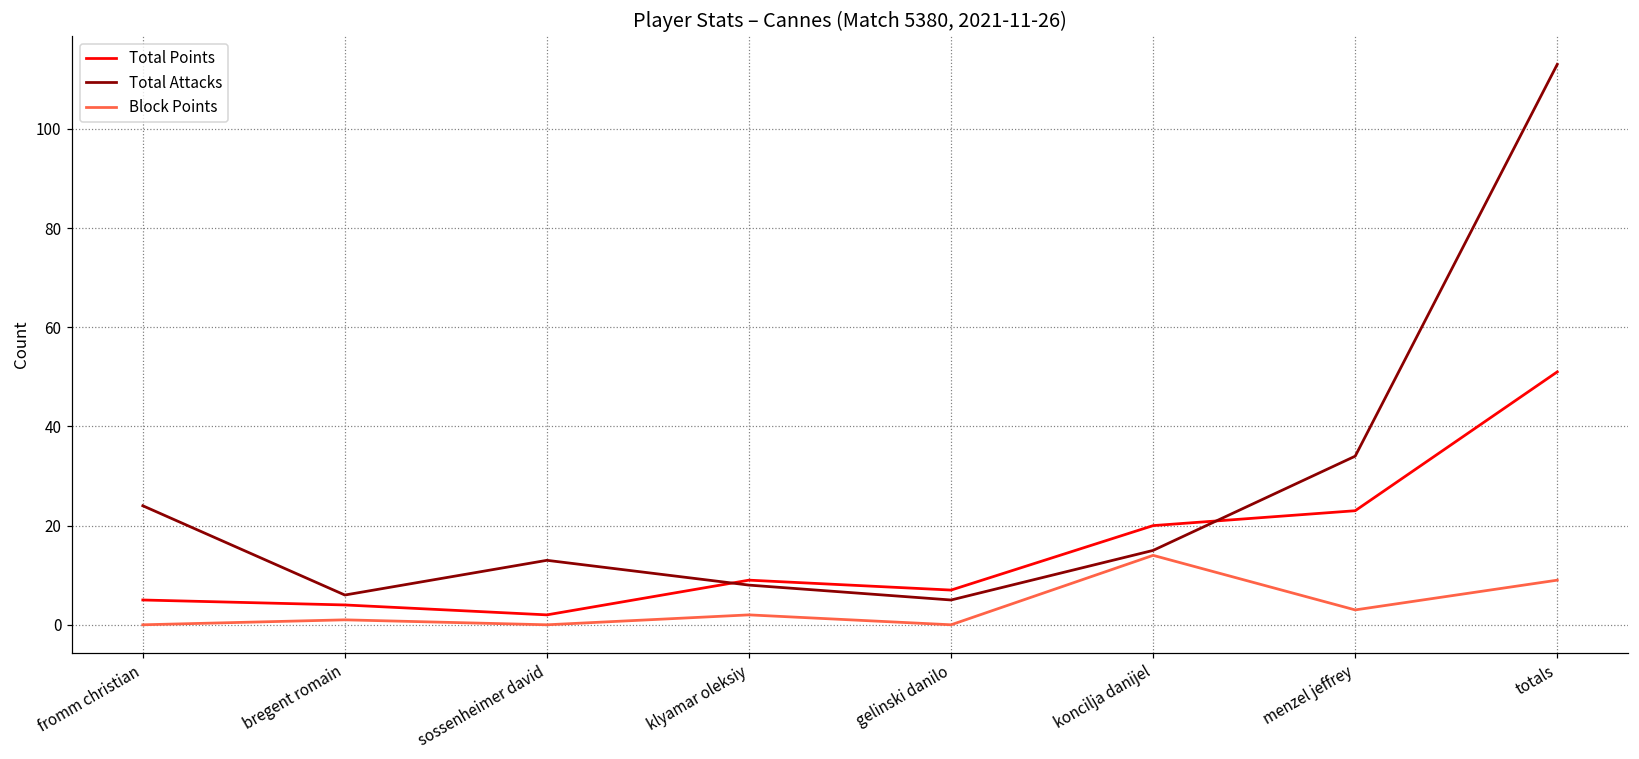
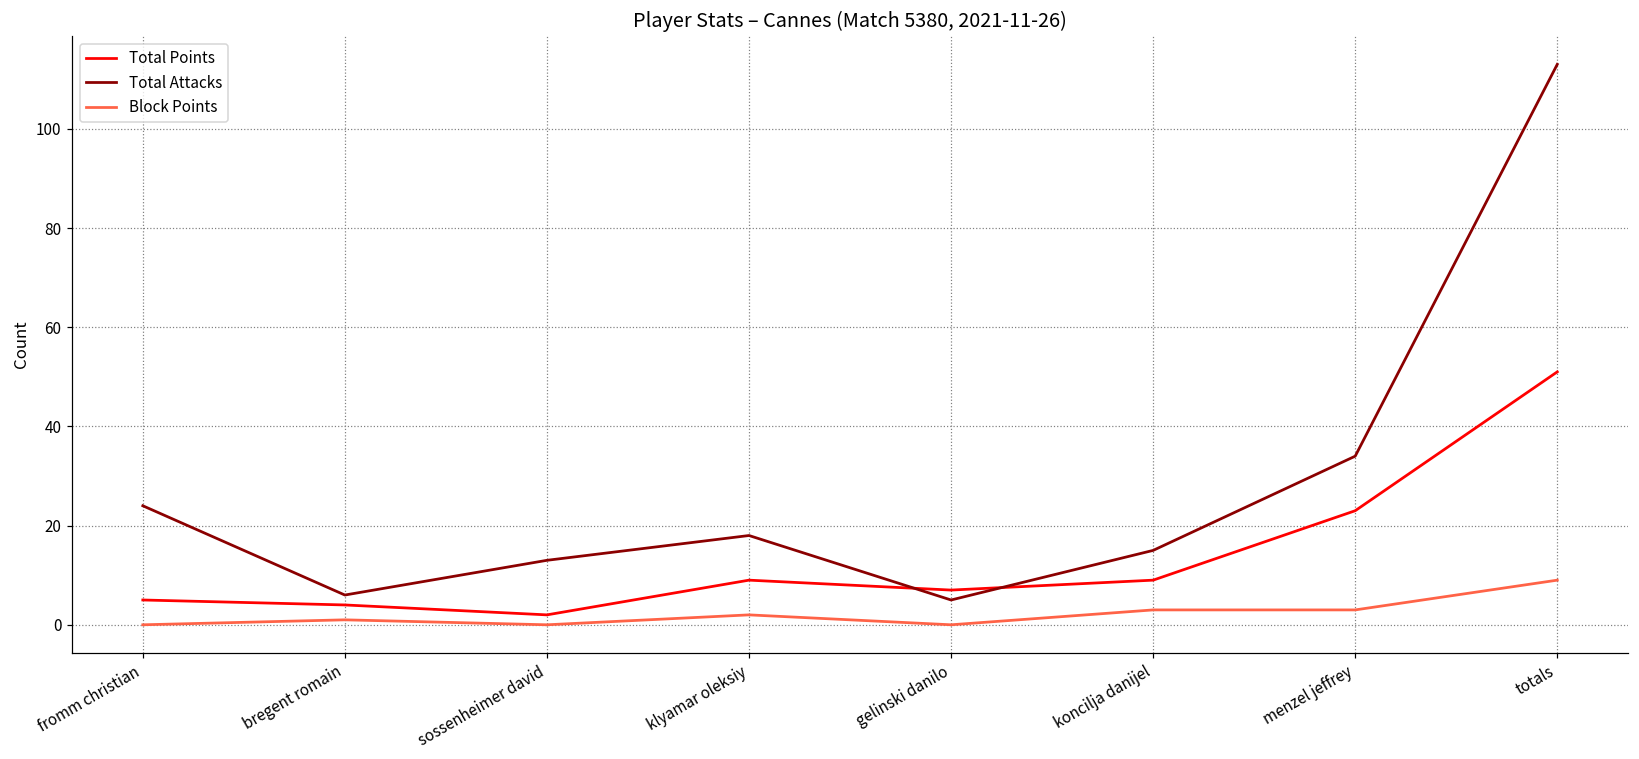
Total Attacks, klyamar oleksiy: 8 -> 18
Total Points, koncilja danijel: 20 -> 9
Block Points, koncilja danijel: 14 -> 3
